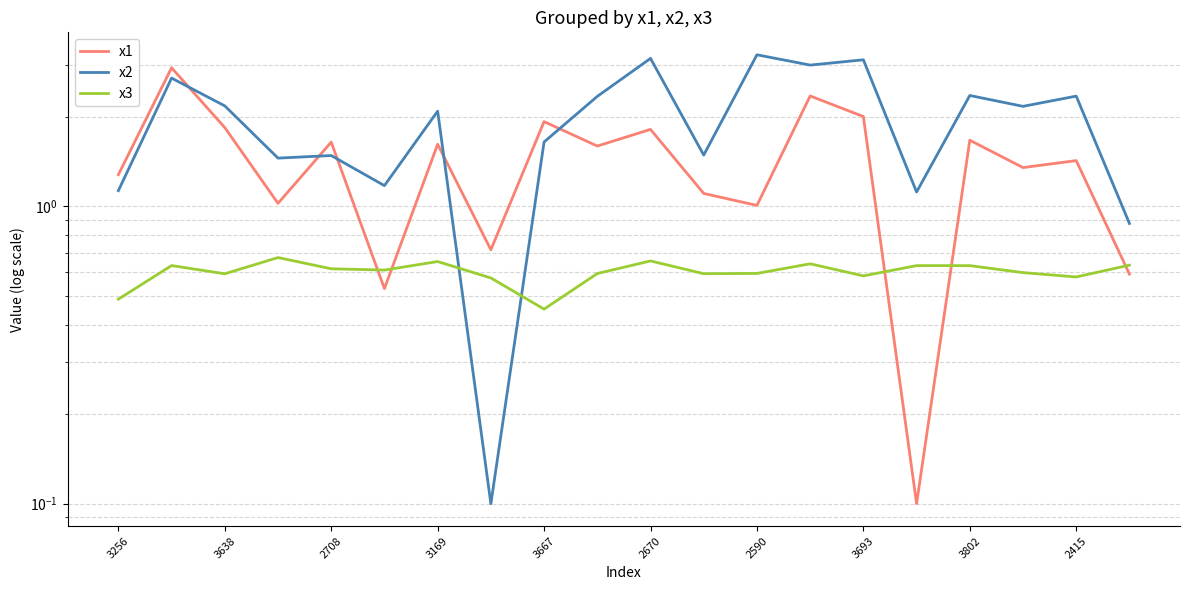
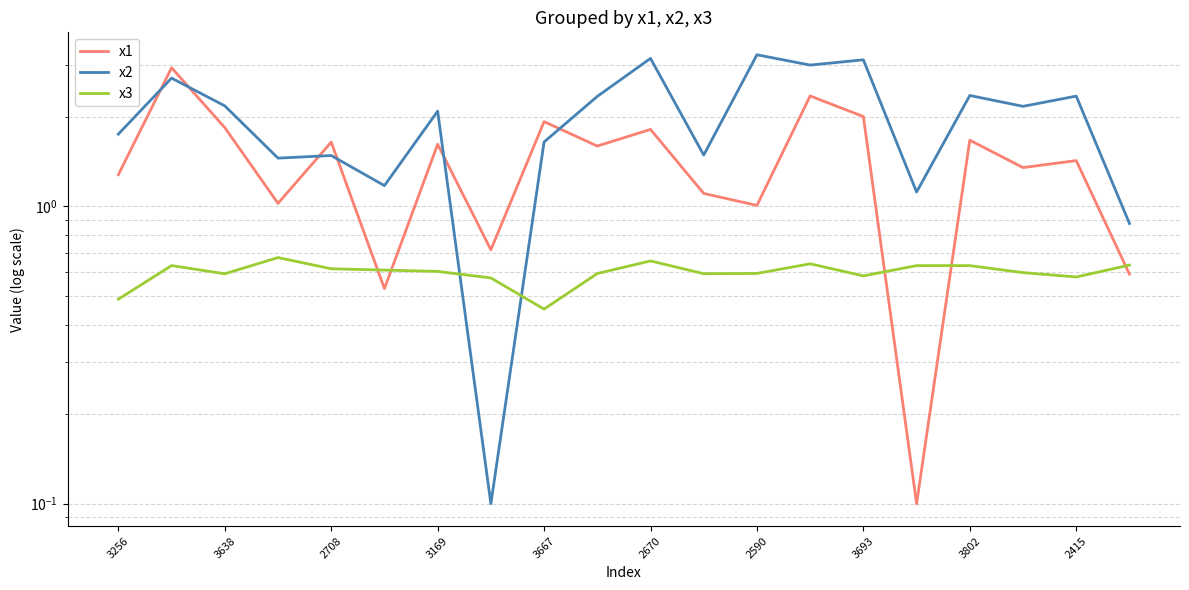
x2, 3256: 1.13 -> 1.8
x3, 3169: 0.65 -> 0.60
